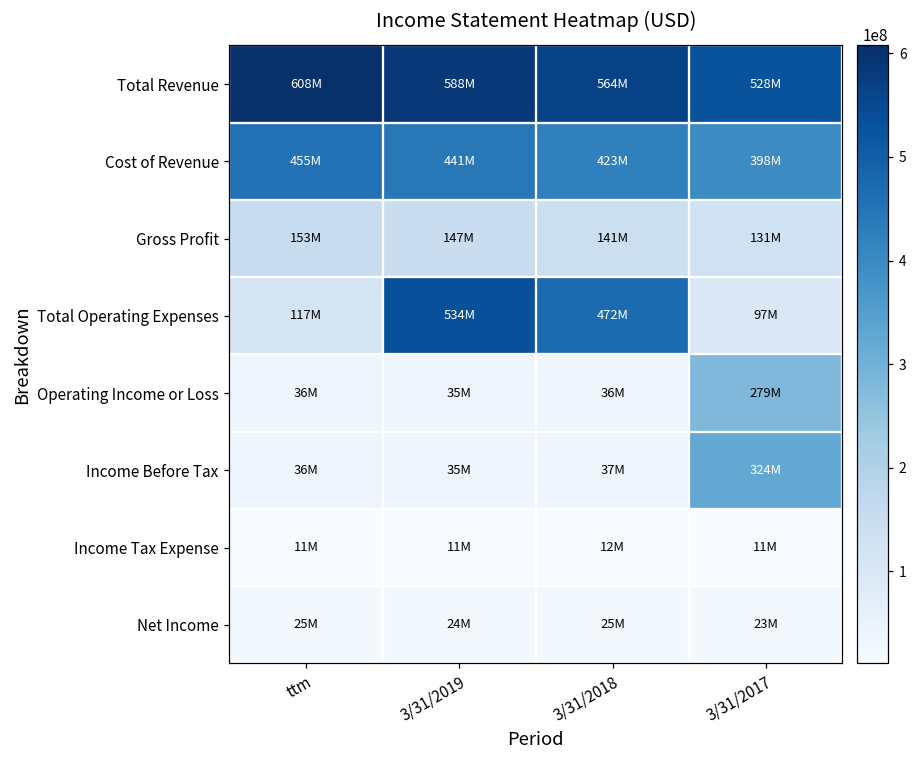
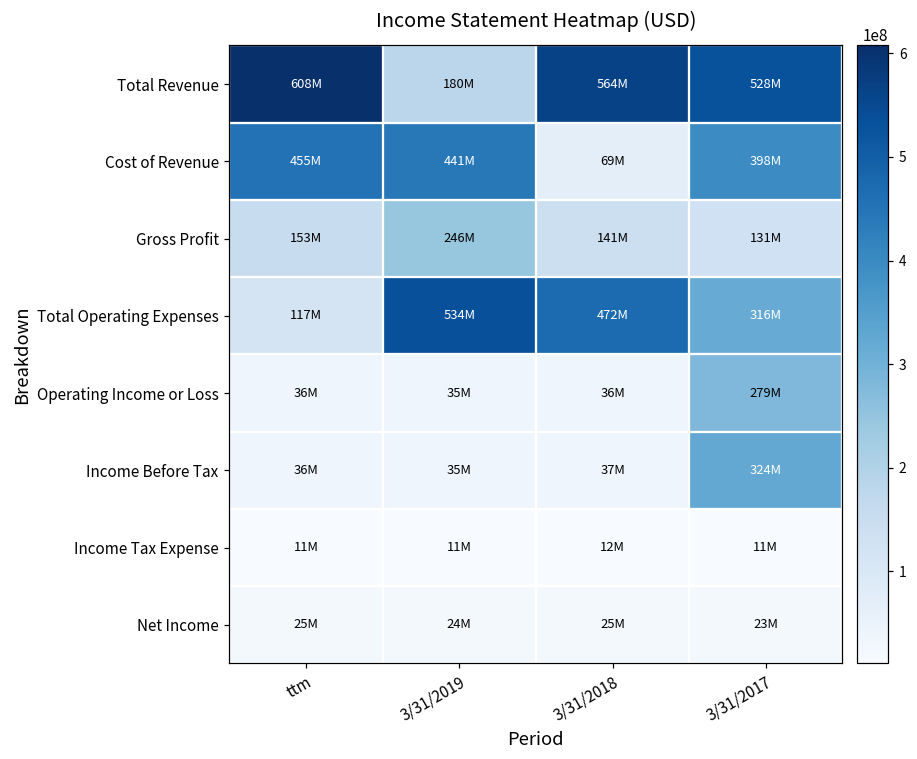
Total Revenue, 3/31/2019: 588M -> 180M
Cost of Revenue, 3/31/2018: 423M -> 69M
Gross Profit, 3/31/2019: 147M -> 246M
Total Operating Expenses, 3/31/2017: 97M -> 316M
